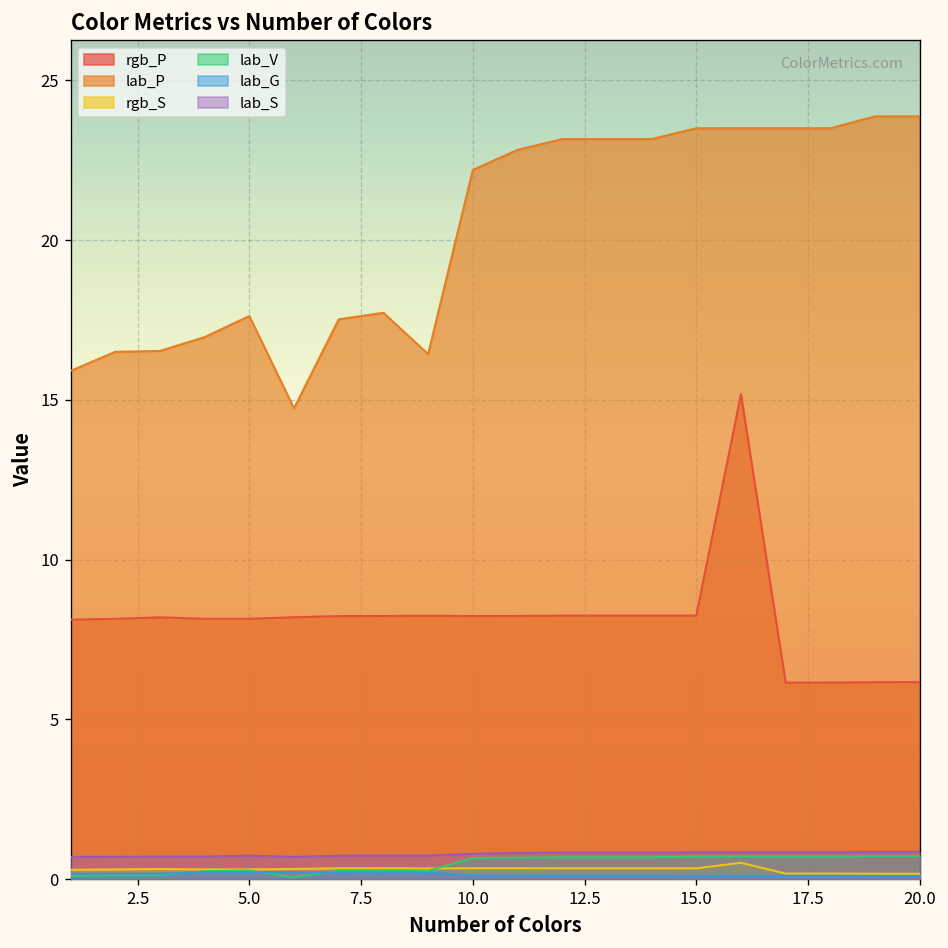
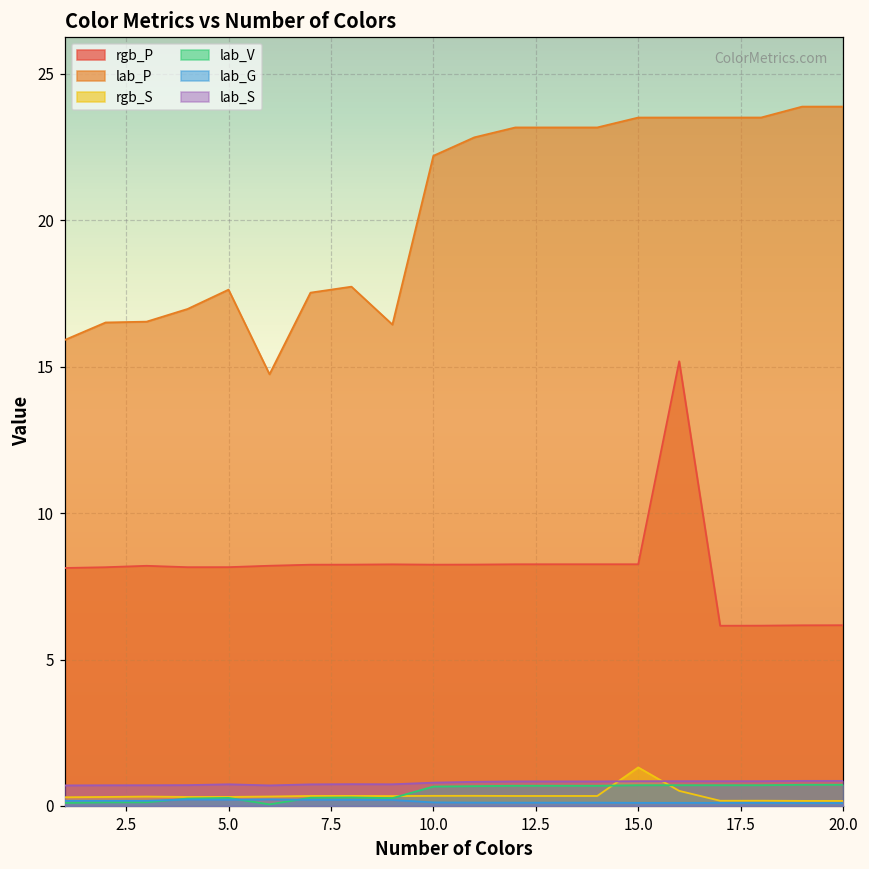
rgb_S, 15.0: 0.3 -> 1.3
